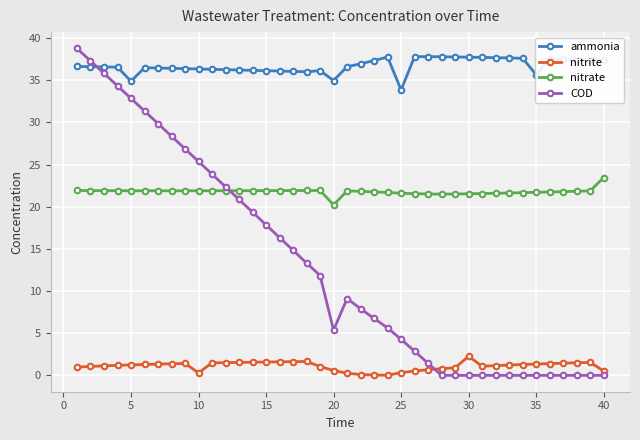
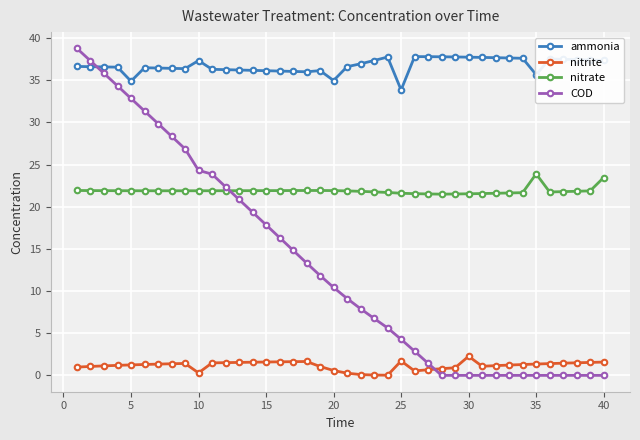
ammonia, 10: 36 -> 37
COD, 10: 25 -> 24
nitrate, 20: 20 -> 22
COD, 20: 5 -> 10
nitrite, 25: 0 -> 2
nitrate, 35: 22 -> 24
nitrite, 40: 1 -> 2
